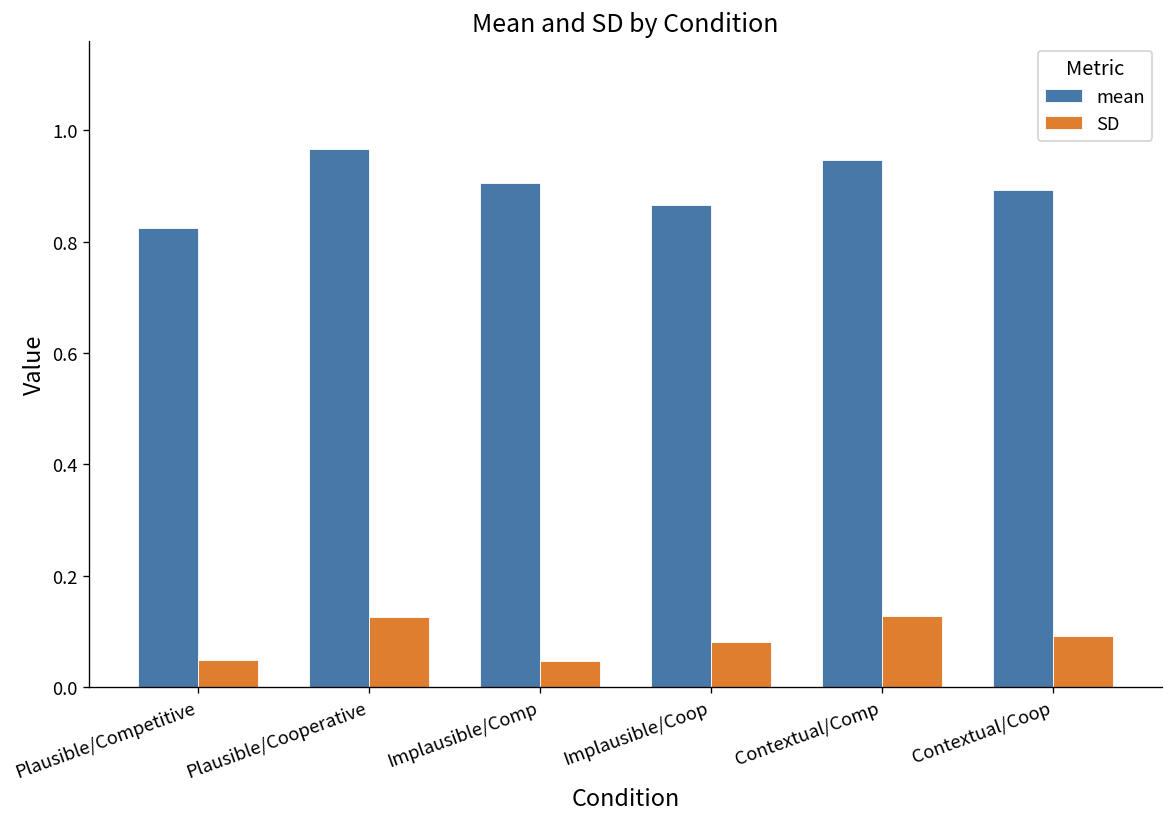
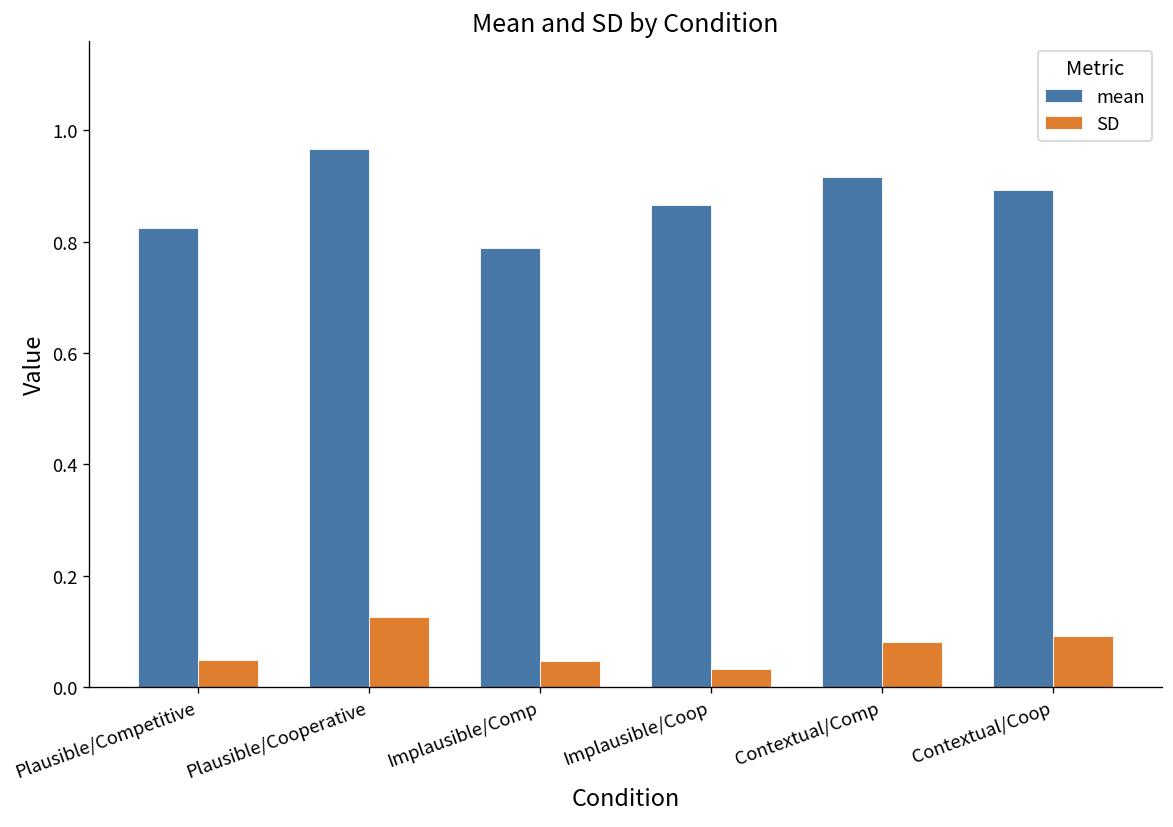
mean, Implausible/Comp: 0.91 -> 0.79
SD, Implausible/Coop: 0.08 -> 0.03
mean, Contextual/Comp: 0.95 -> 0.92
SD, Contextual/Comp: 0.13 -> 0.08
